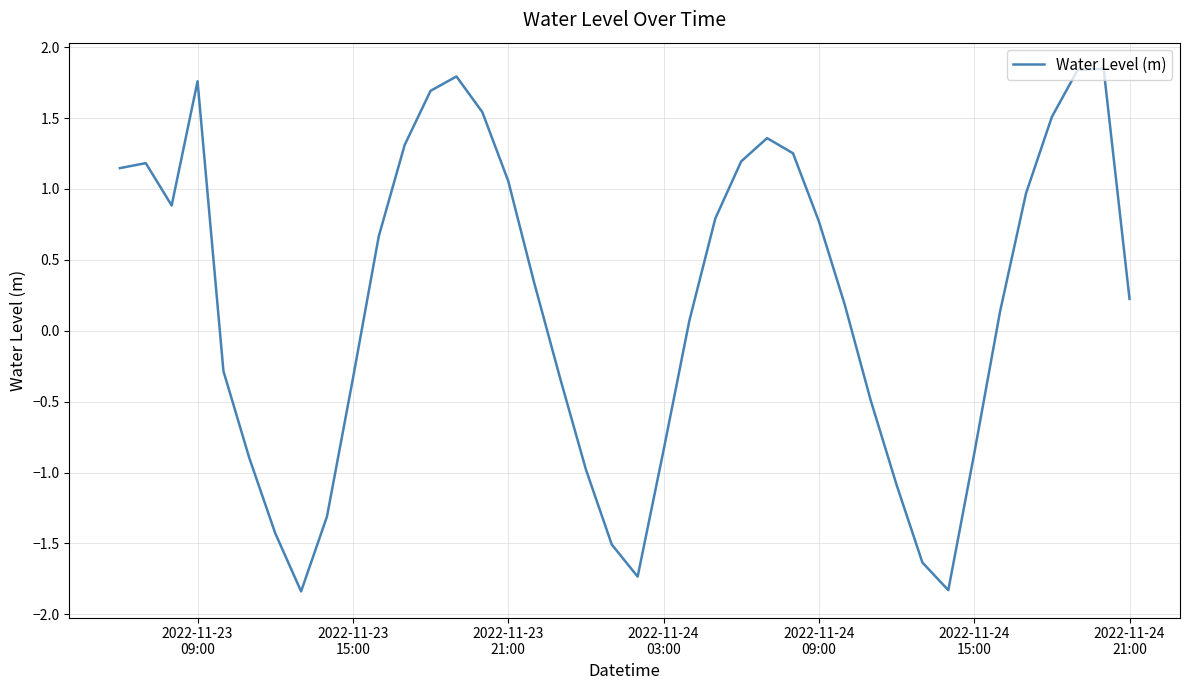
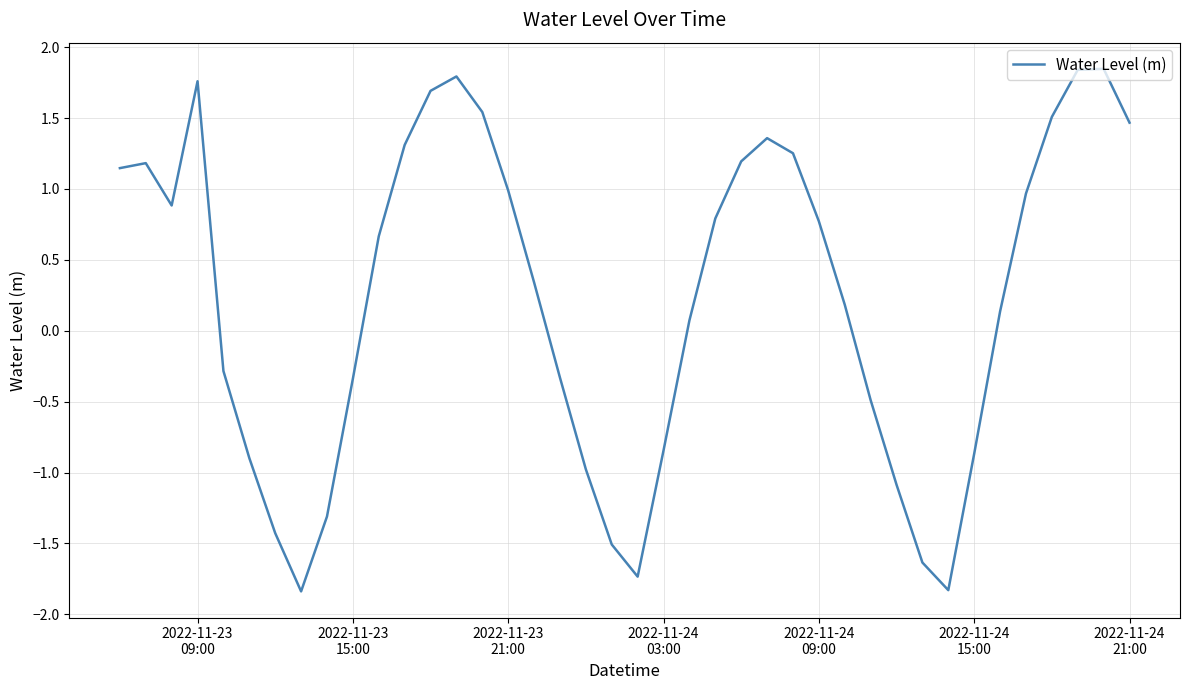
2022-11-23 21:00: 1.06 -> 0.99
2022-11-24 21:00: 0.22 -> 1.47
